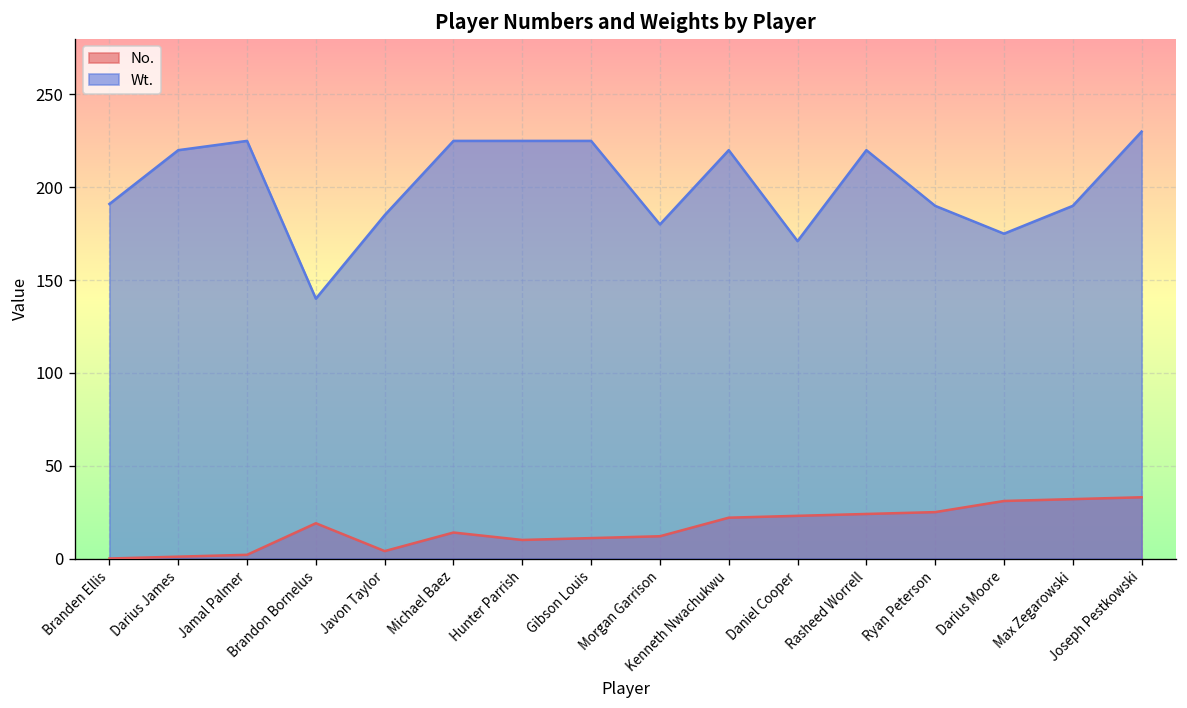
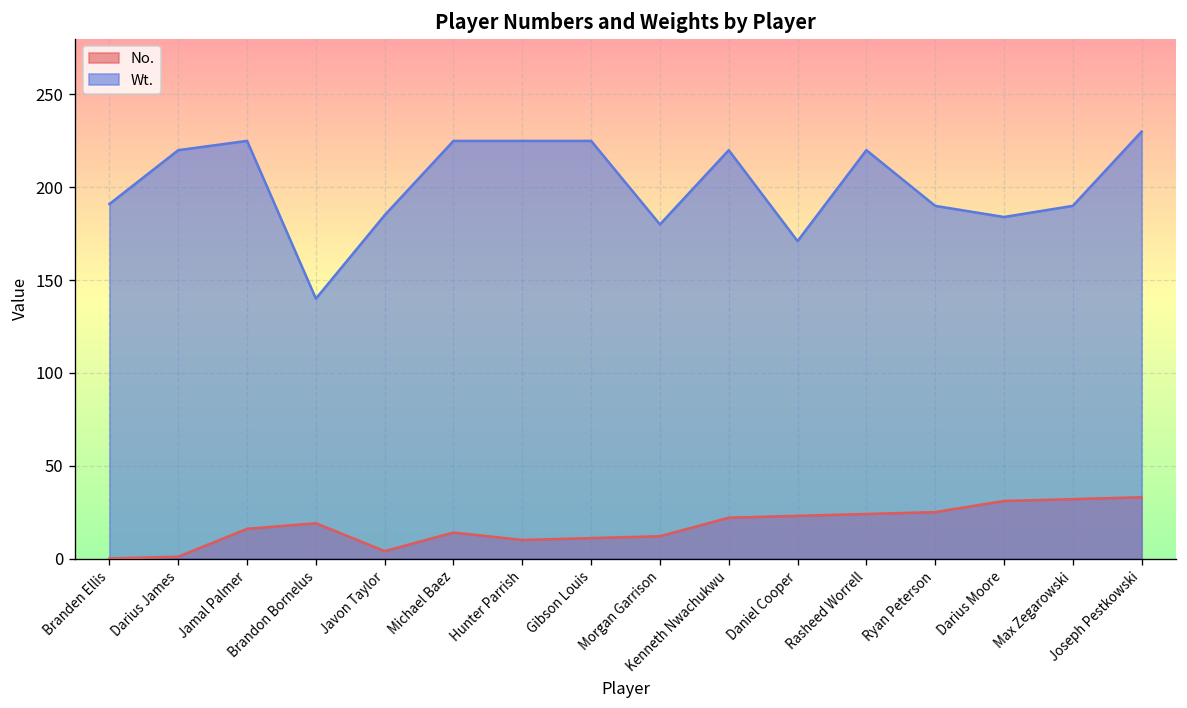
No., Jamal Palmer: 2 -> 16
Wt., Darius Moore: 175 -> 184
